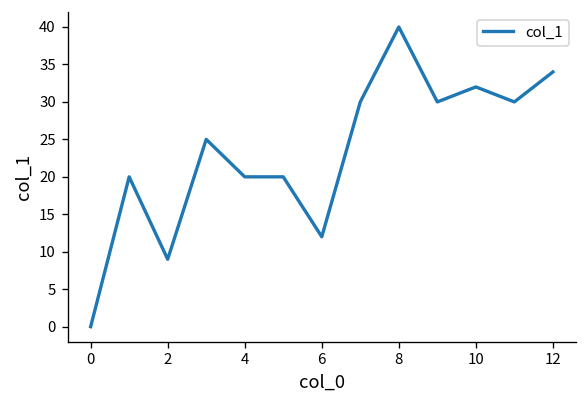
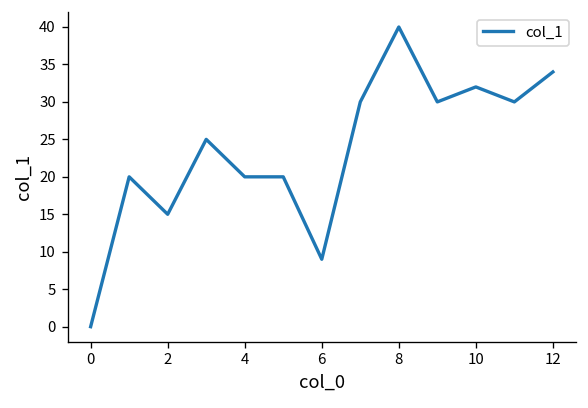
2: 9 -> 15
6: 12 -> 9
